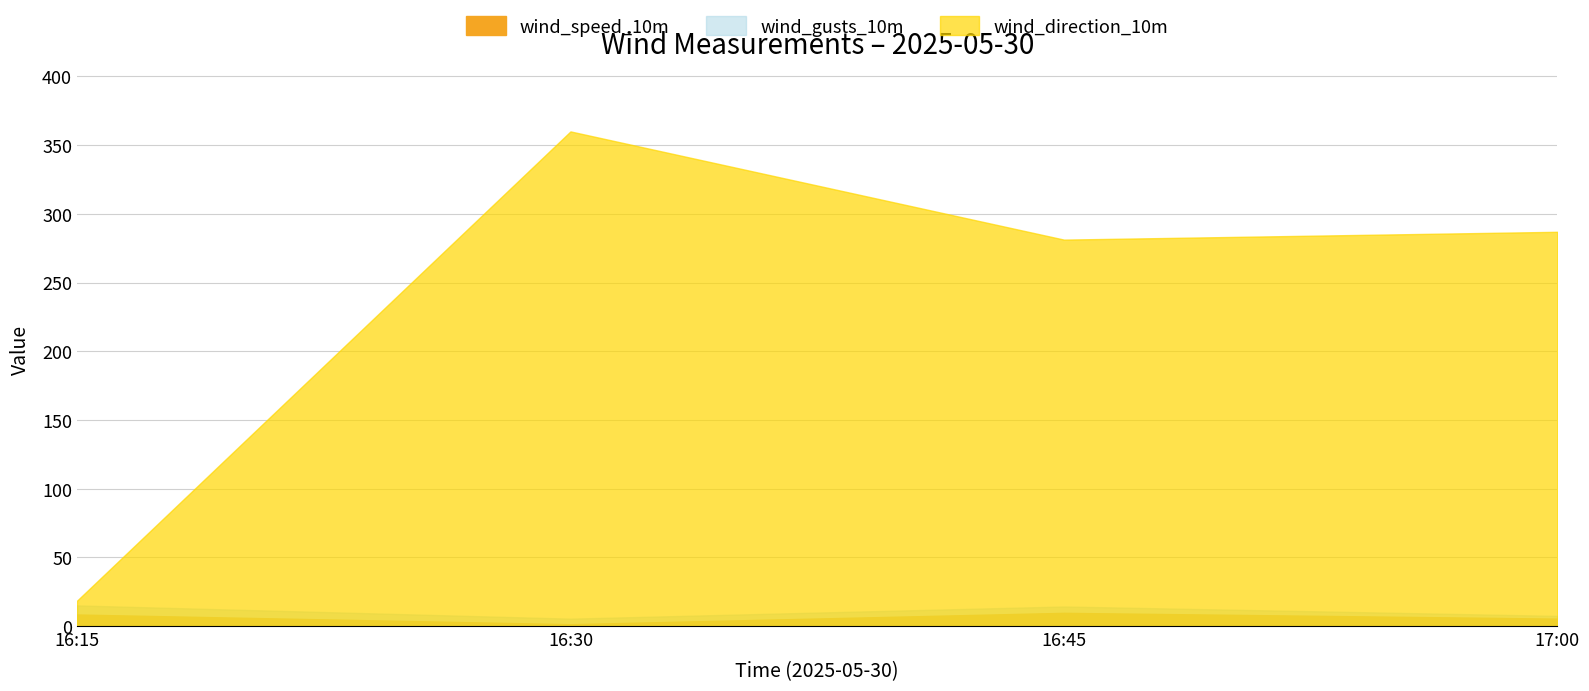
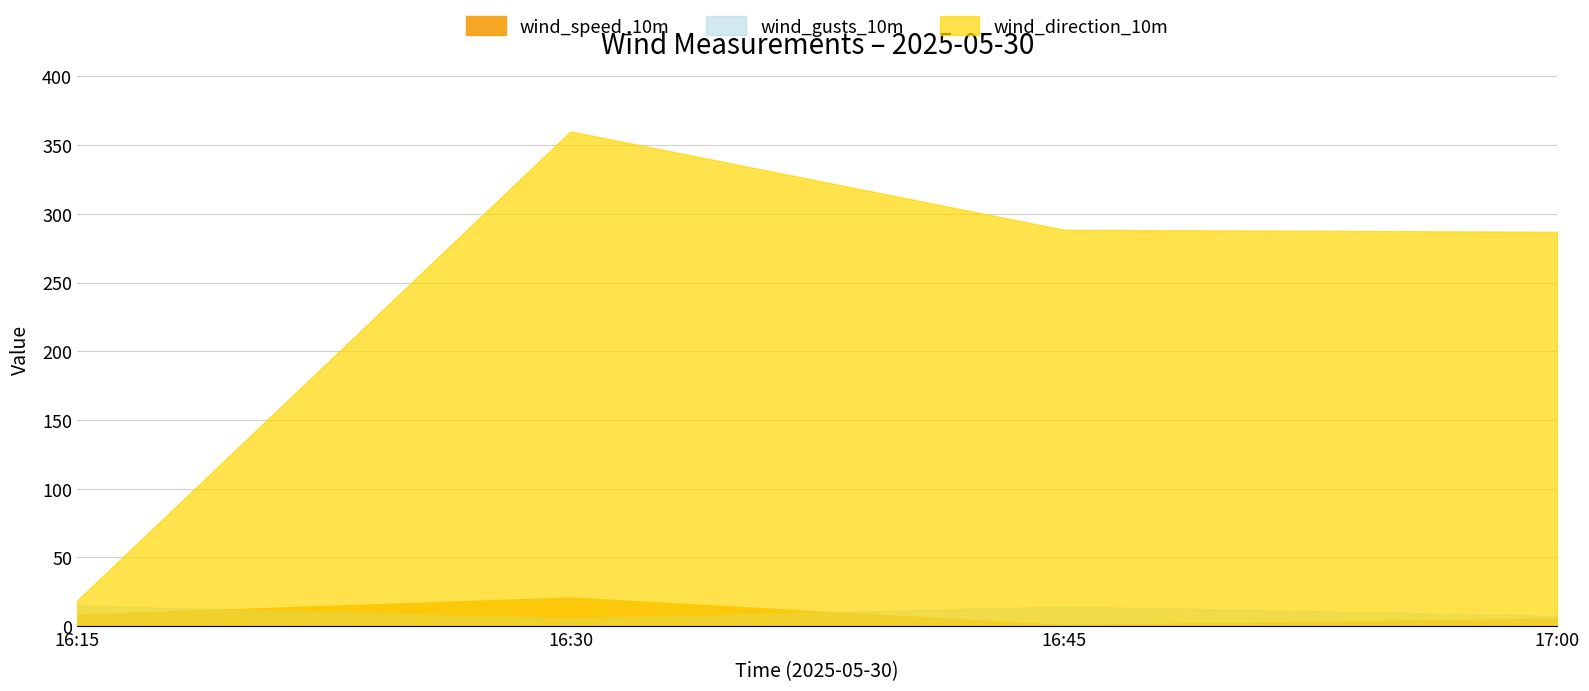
wind_speed_10m, 16:30: 1 -> 21
wind_speed_10m, 16:45: 10 -> 1
wind_direction_10m, 16:45: 281 -> 288
